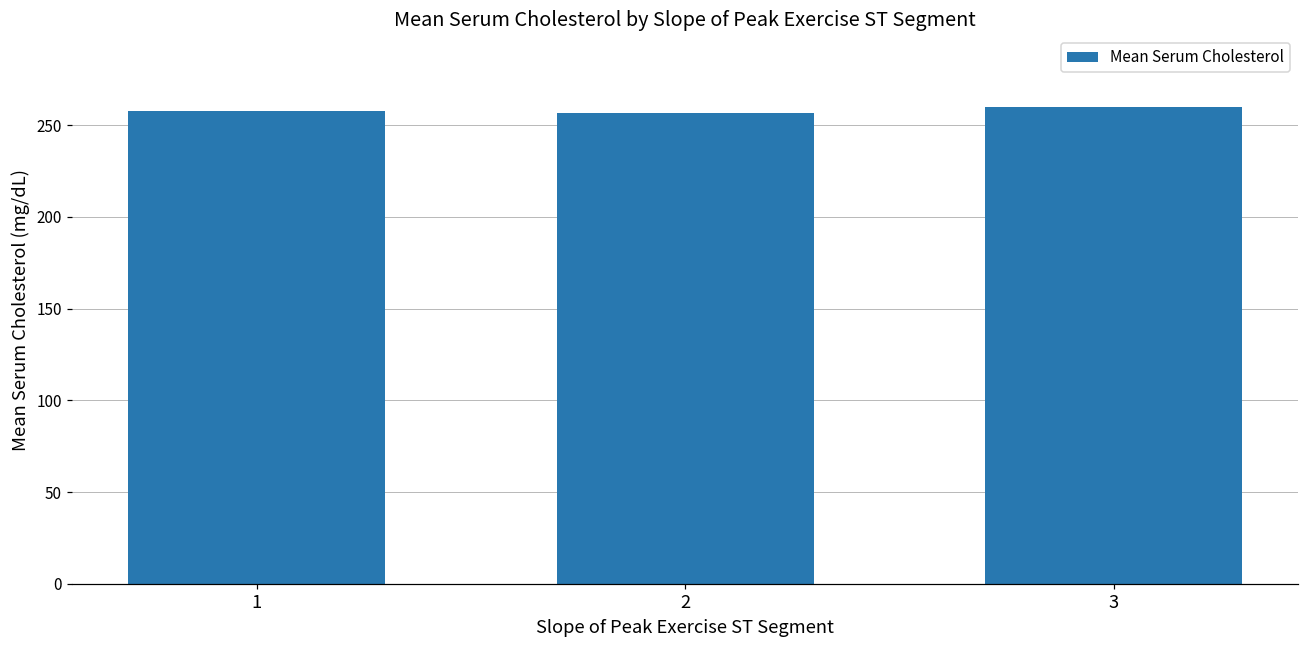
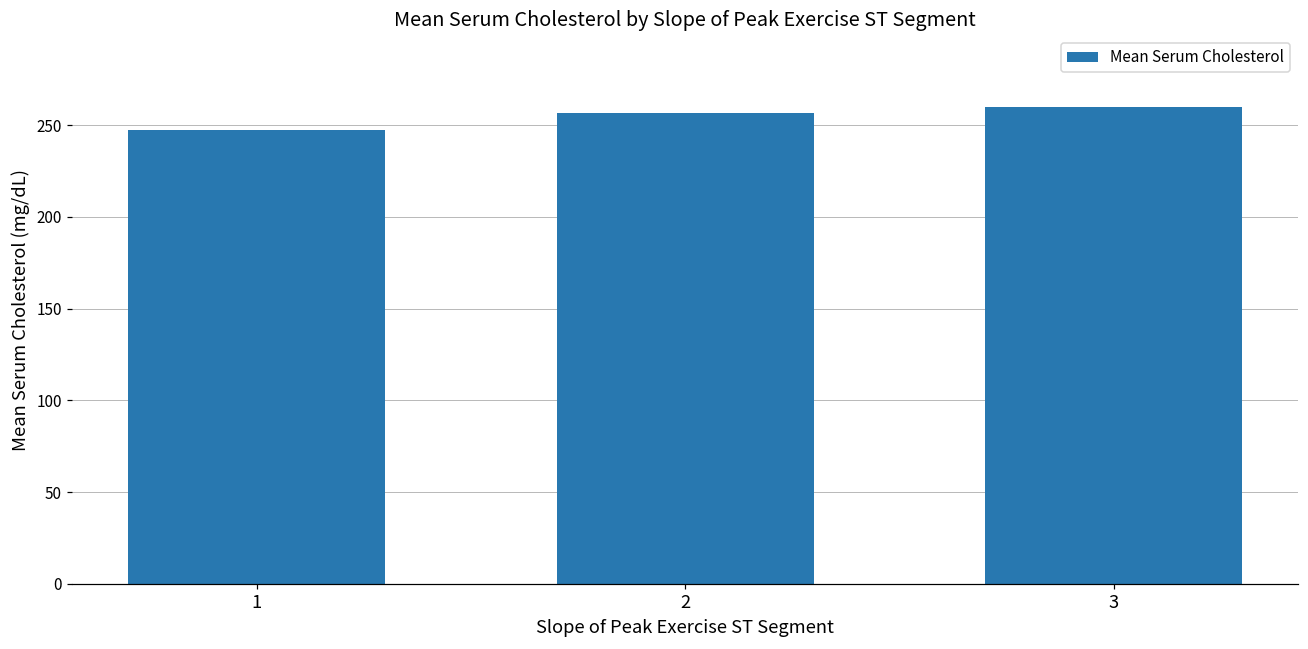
1: 258 -> 247
